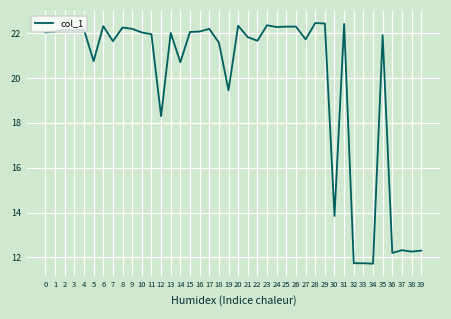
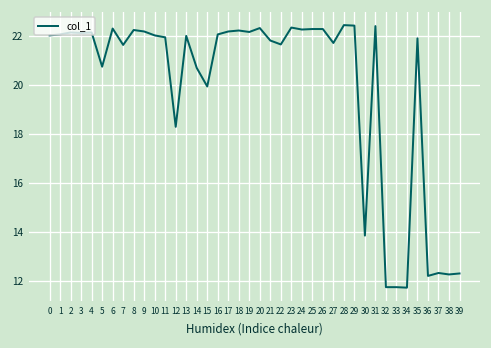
15: 22.1 -> 20.0
18: 21.6 -> 22.2
19: 19.5 -> 22.2
